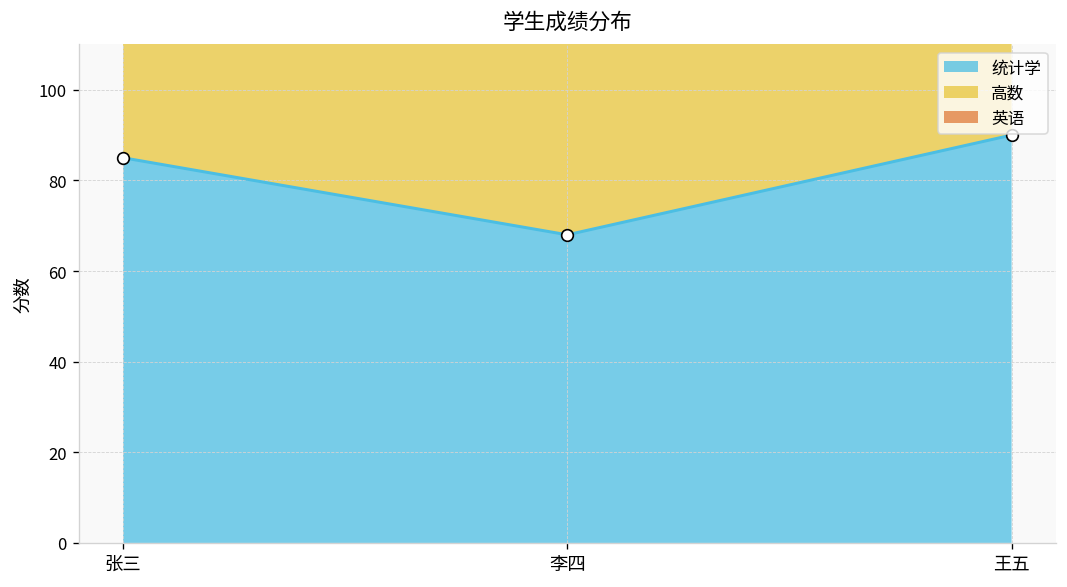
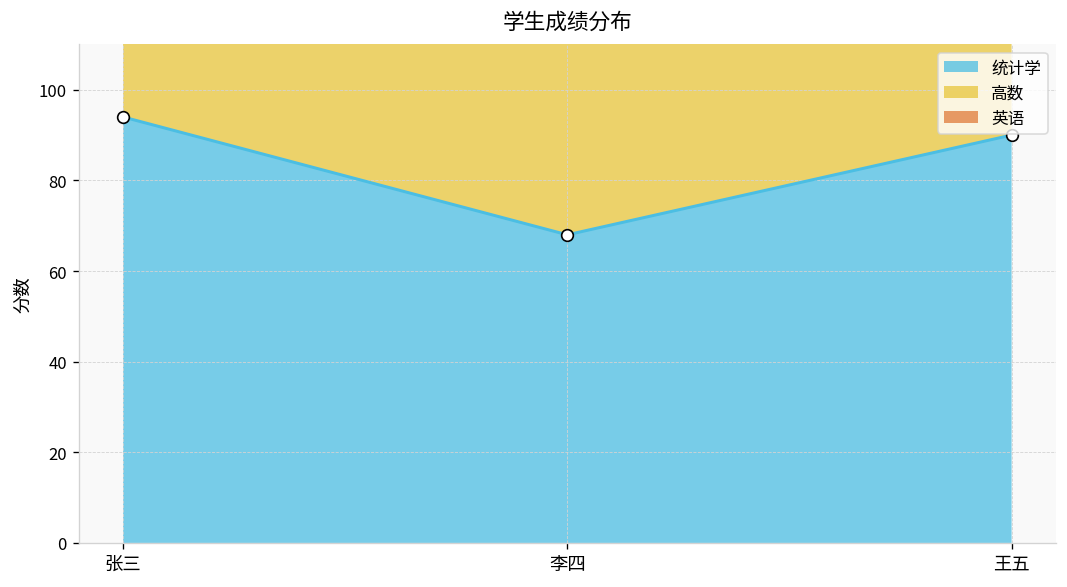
统计学, 张三: 85 -> 94
